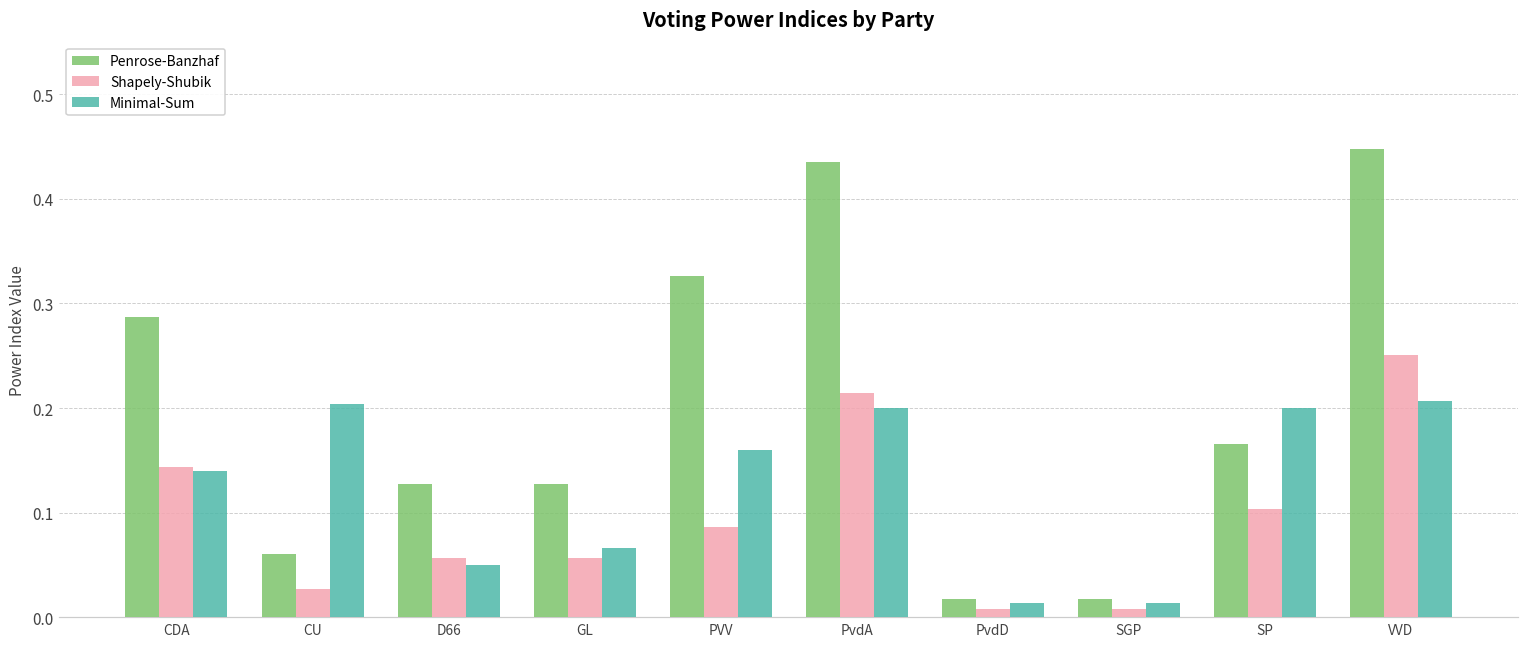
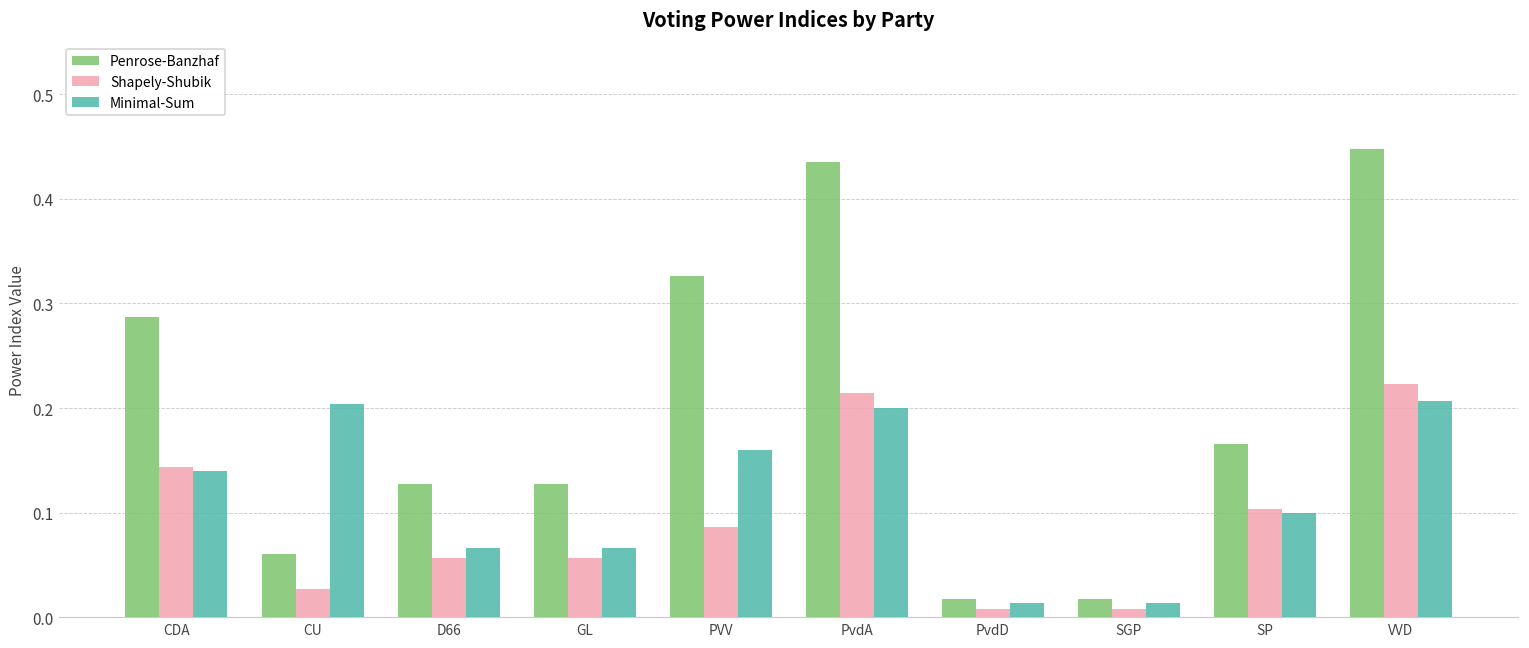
Minimal-Sum, D66: 0.05 -> 0.07
Minimal-Sum, SP: 0.2 -> 0.1
Shapely-Shubik, VVD: 0.25 -> 0.22
